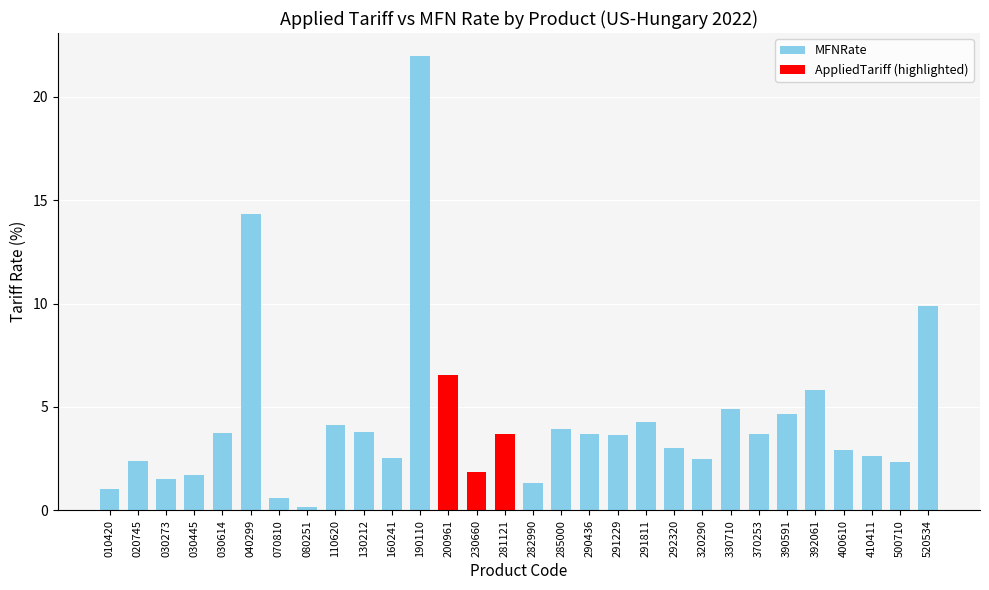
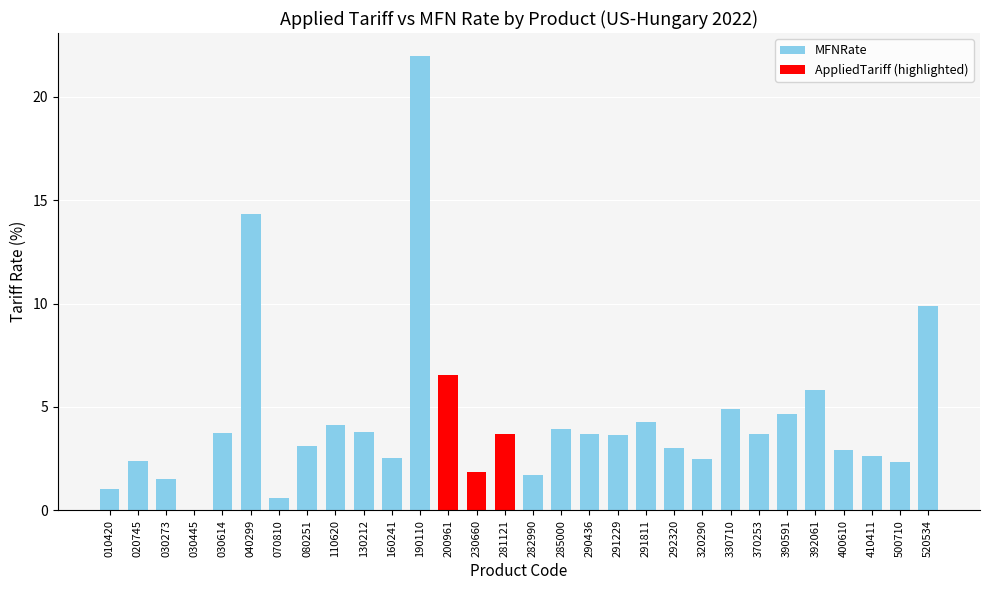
MFNRate, 030445: 1.7 -> 0.0
MFNRate, 080251: 0.2 -> 3.1
MFNRate, 282990: 1.3 -> 1.7
